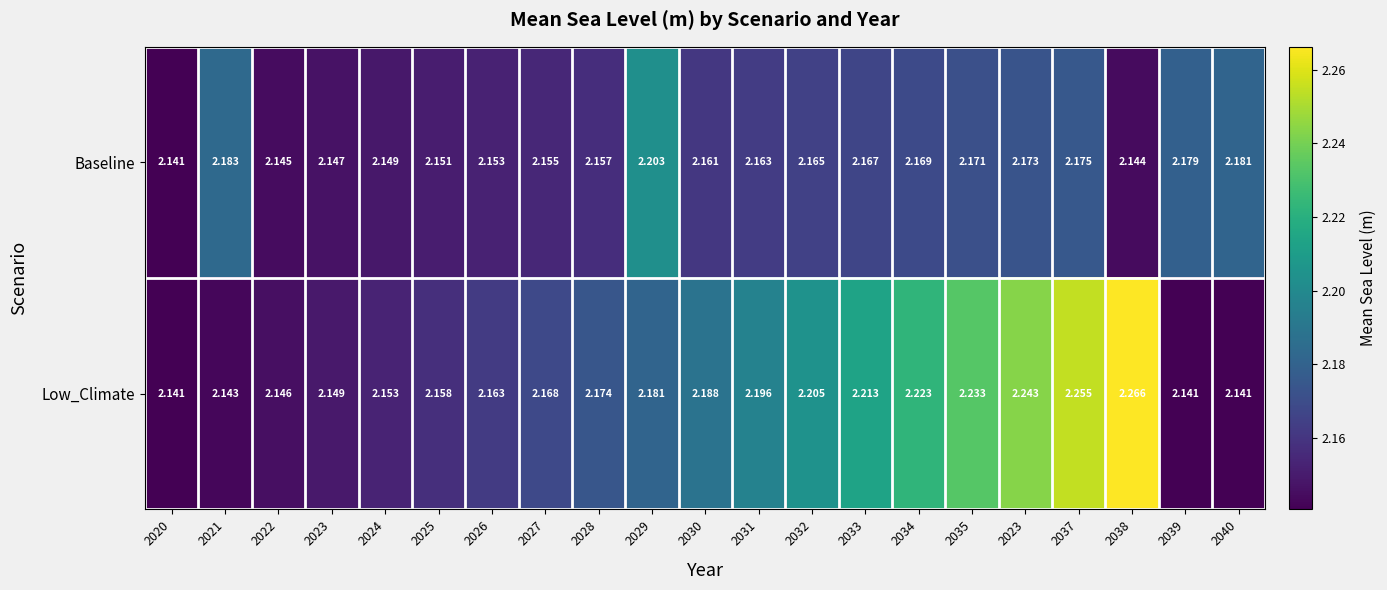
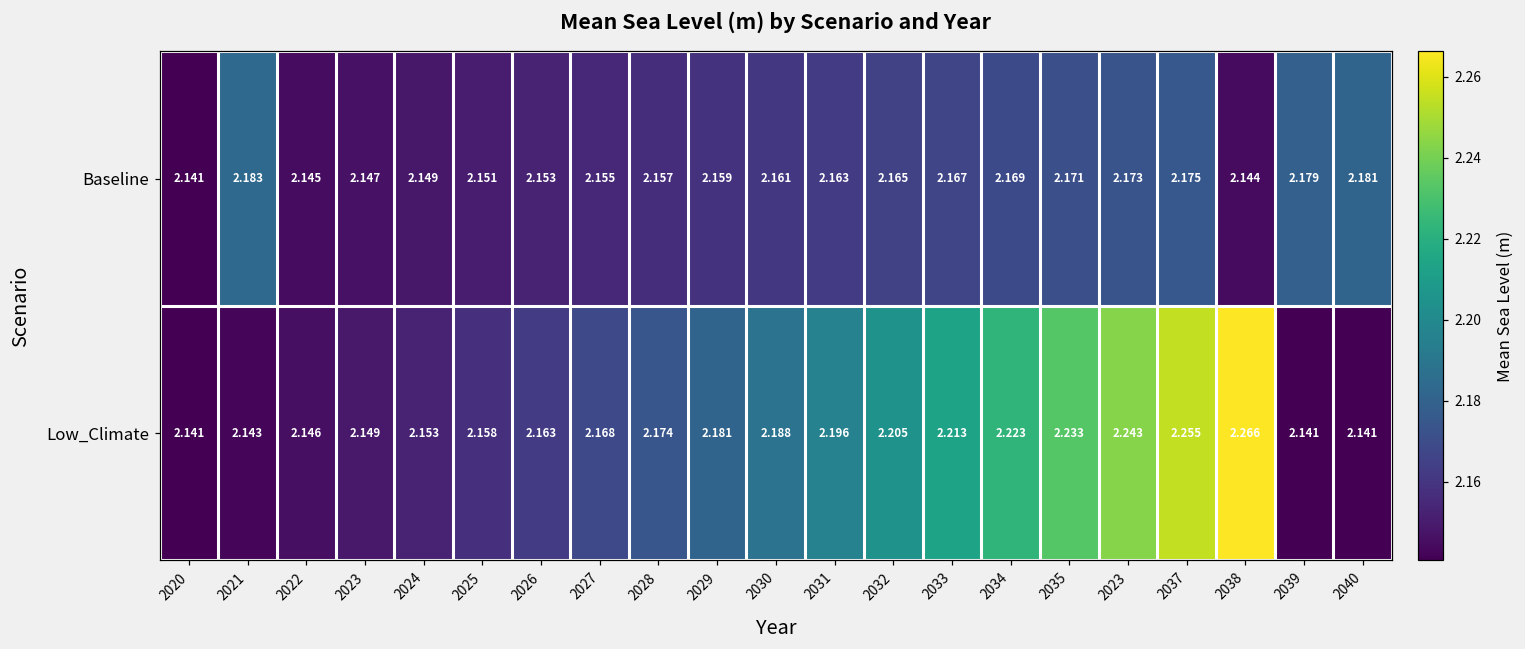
Baseline, 2029: 2.203 -> 2.159
